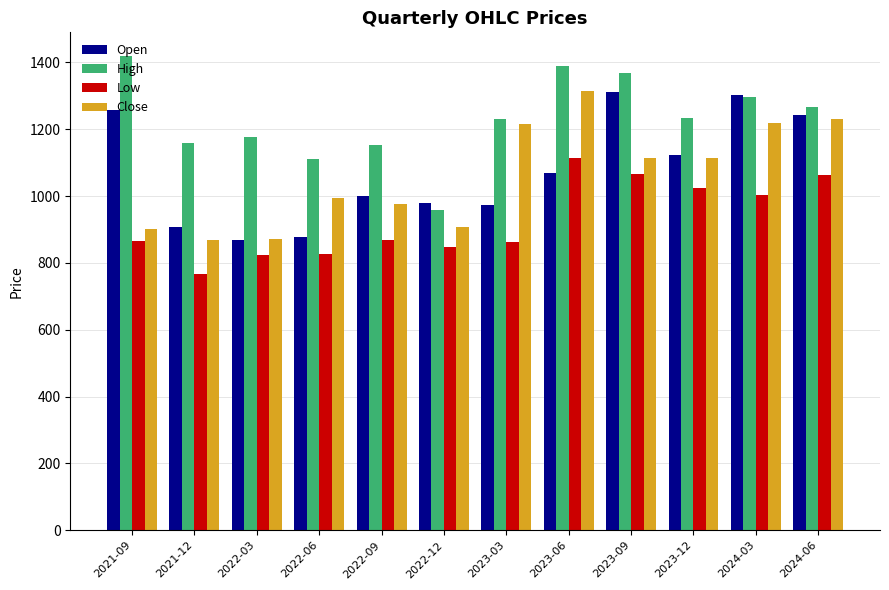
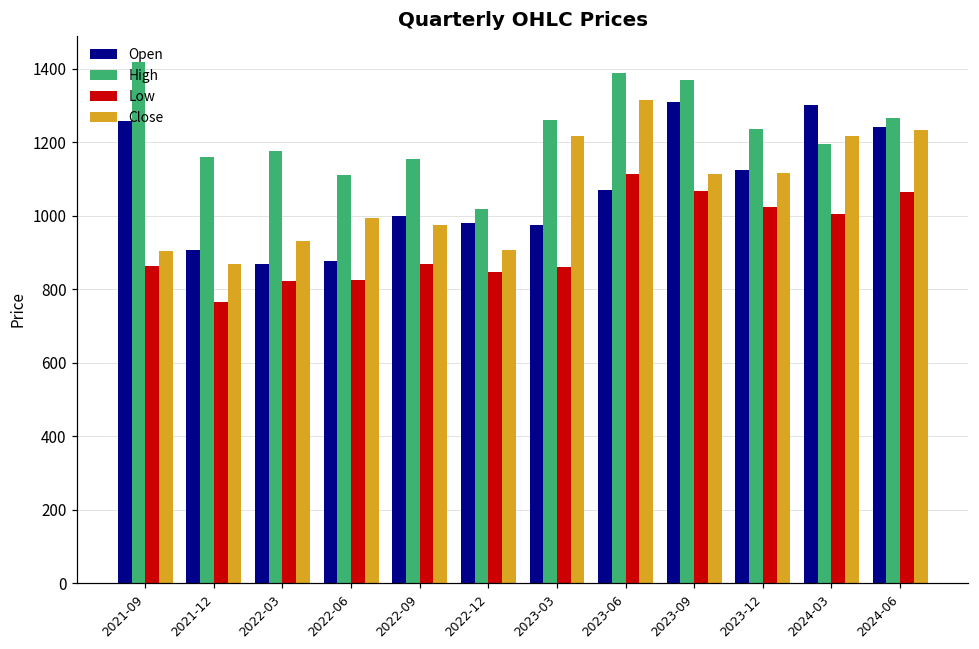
Close, 2022-03: 870 -> 930
High, 2022-12: 960 -> 1020
High, 2023-03: 1230 -> 1260
High, 2024-03: 1300 -> 1190
